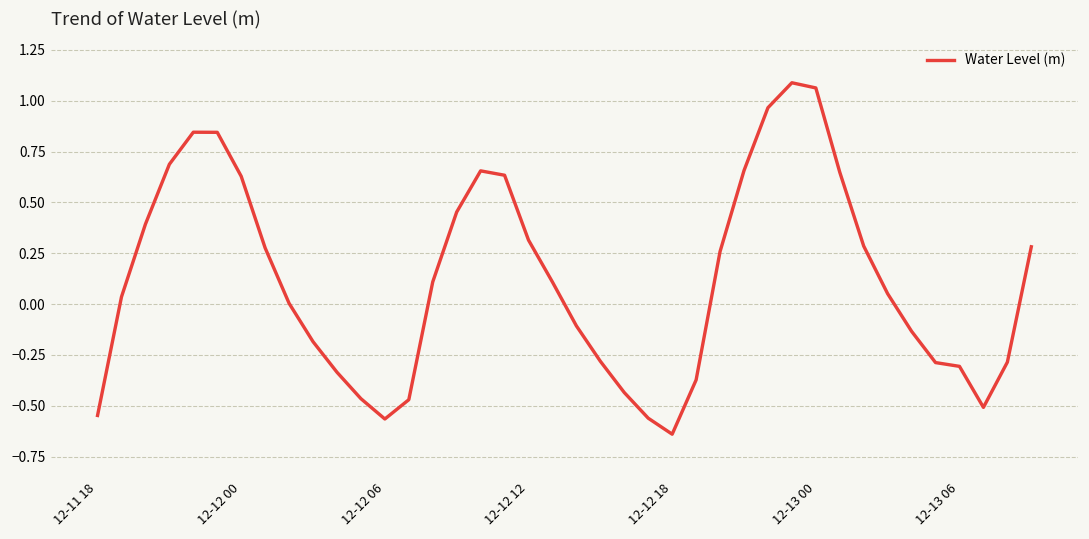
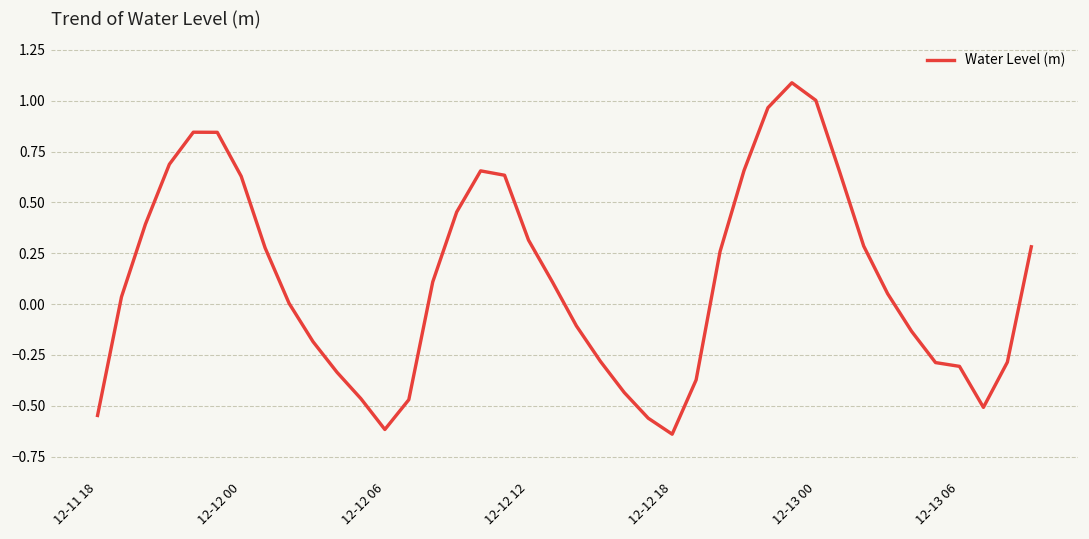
12-12 06: -0.57 -> -0.62
12-13 00: 1.06 -> 1.00
